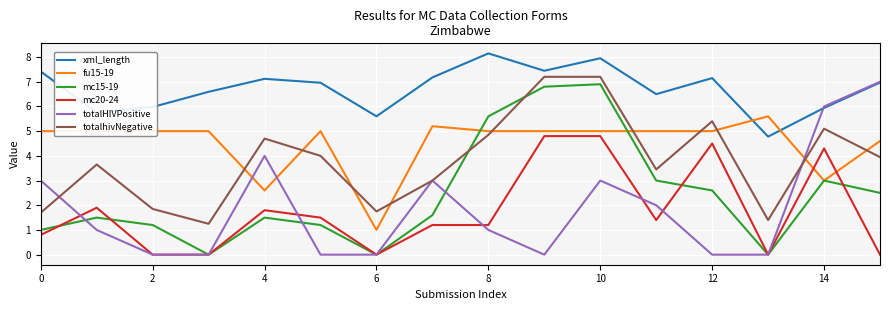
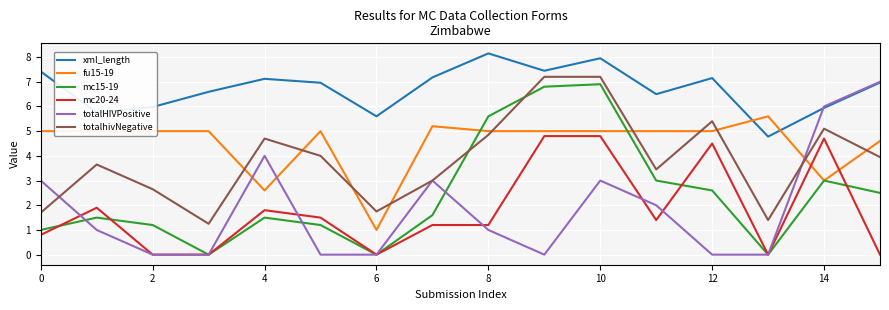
totalhivNegative, 2: 1.9 -> 2.7
mc20-24, 14: 4.3 -> 4.7
